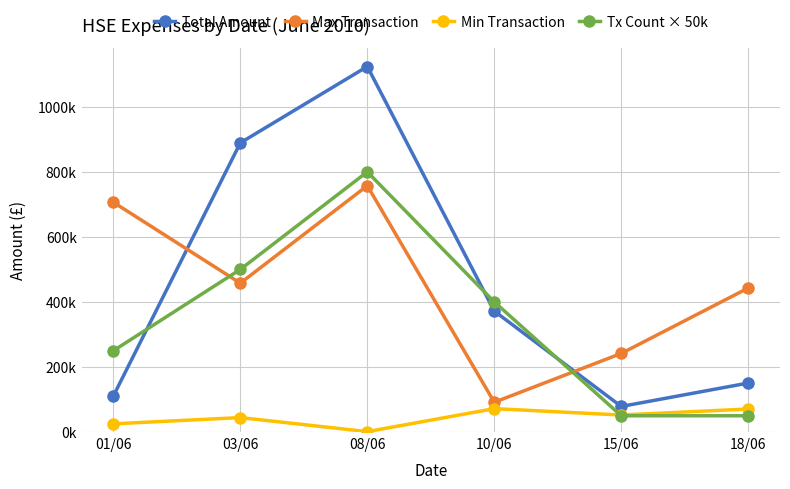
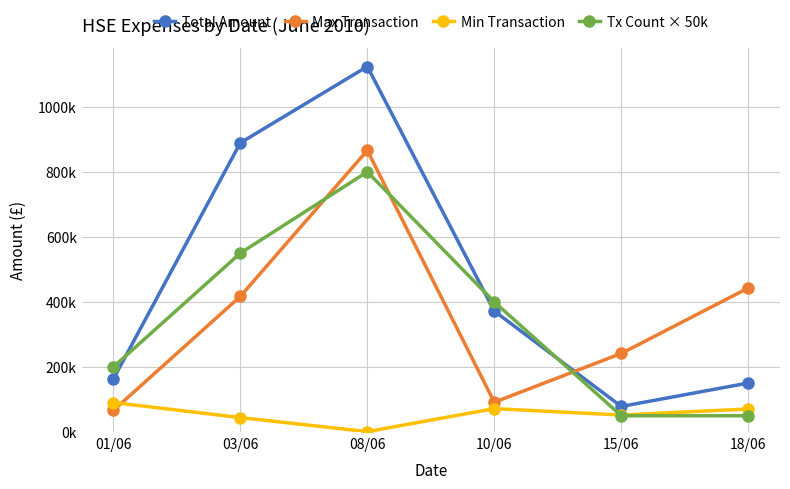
Total Amount, 01/06: 110000 -> 160000
Max Transaction, 01/06: 710000 -> 70000
Min Transaction, 01/06: 30000 -> 90000
Tx Count × 50k, 01/06: 250000 -> 200000
Max Transaction, 03/06: 460000 -> 420000
Tx Count × 50k, 03/06: 500000 -> 550000
Max Transaction, 08/06: 760000 -> 870000
